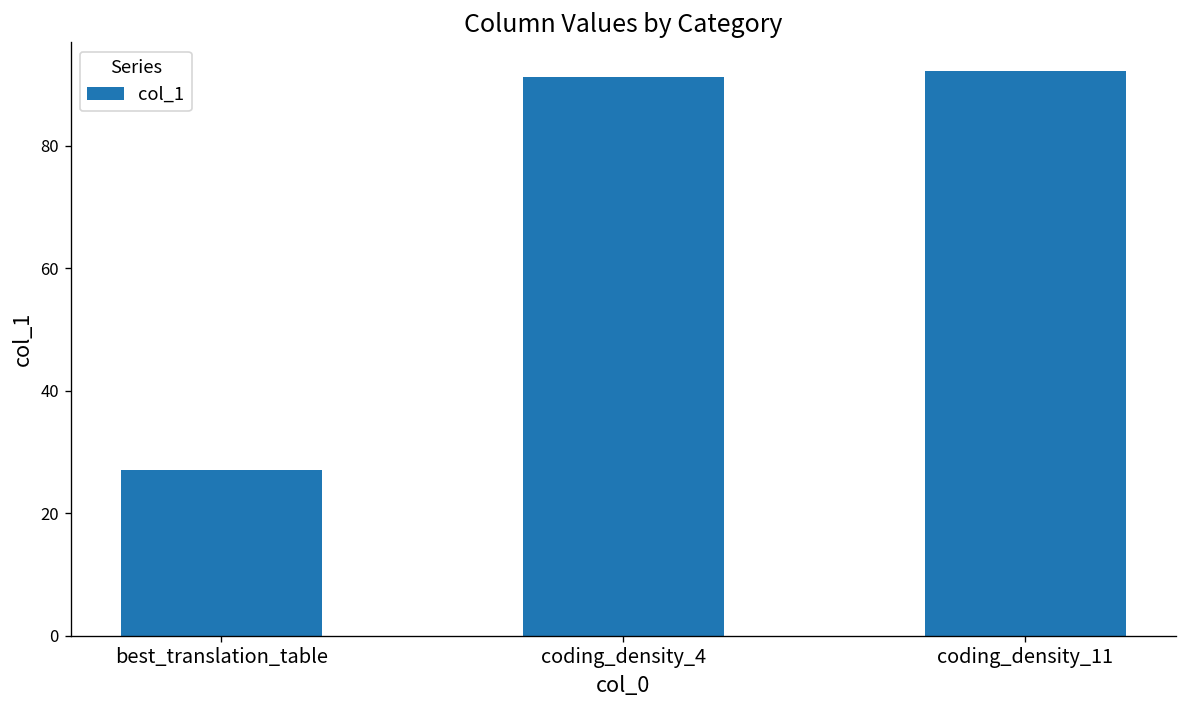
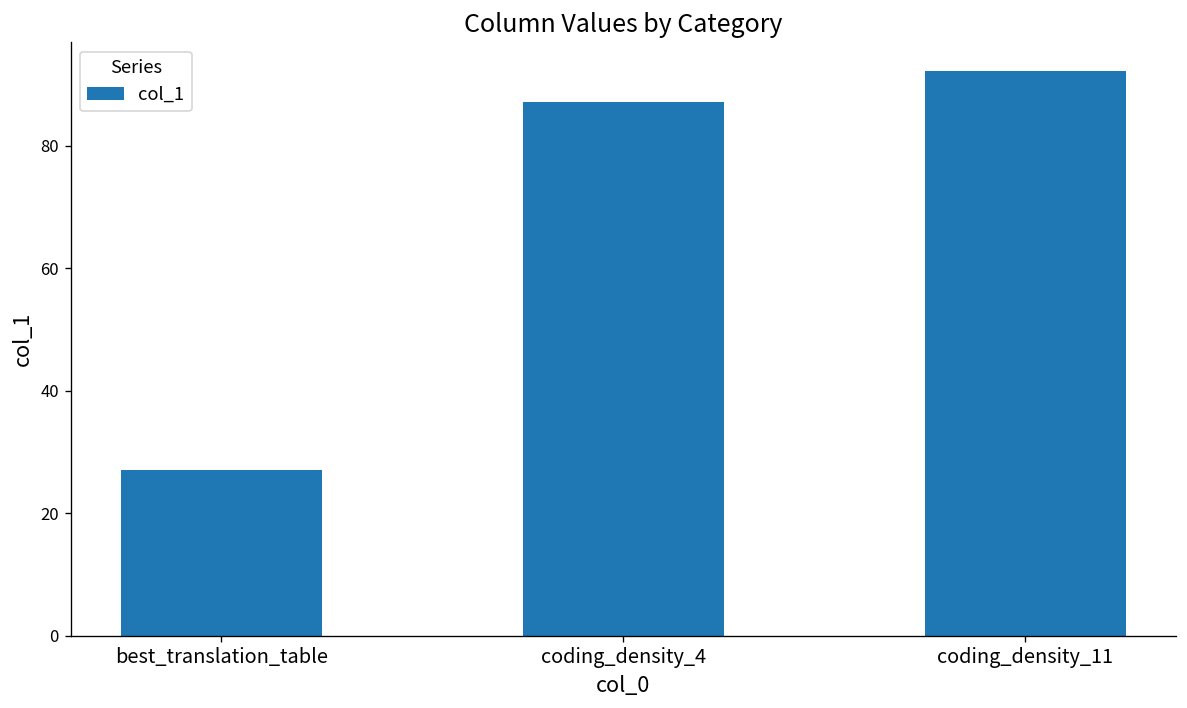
coding_density_4: 91 -> 87
